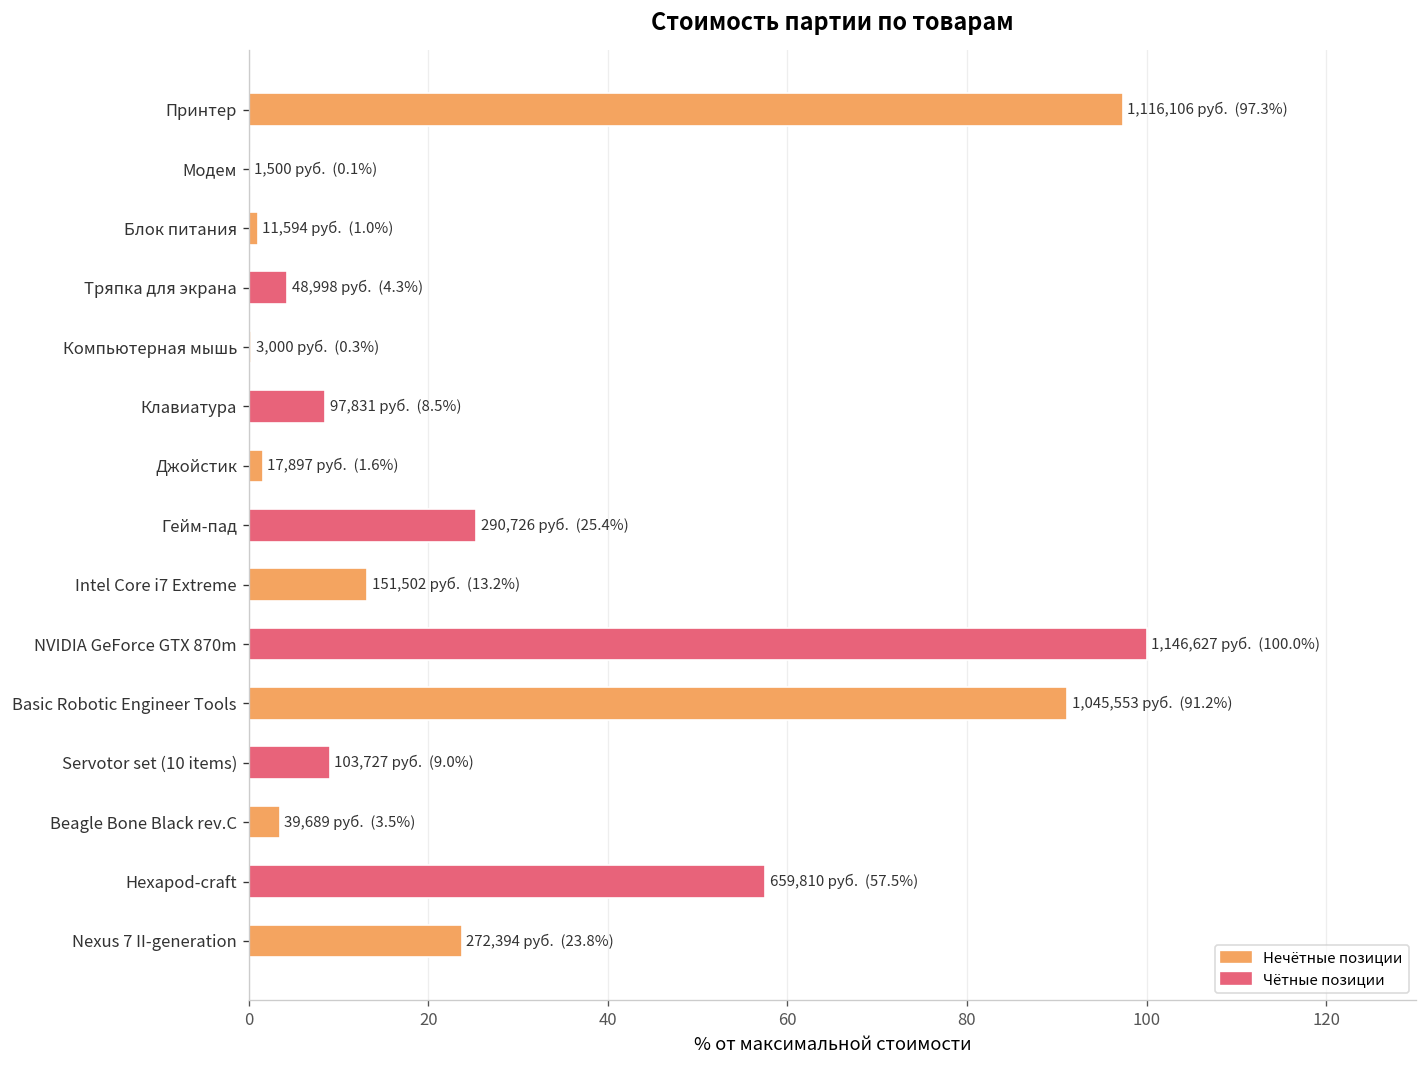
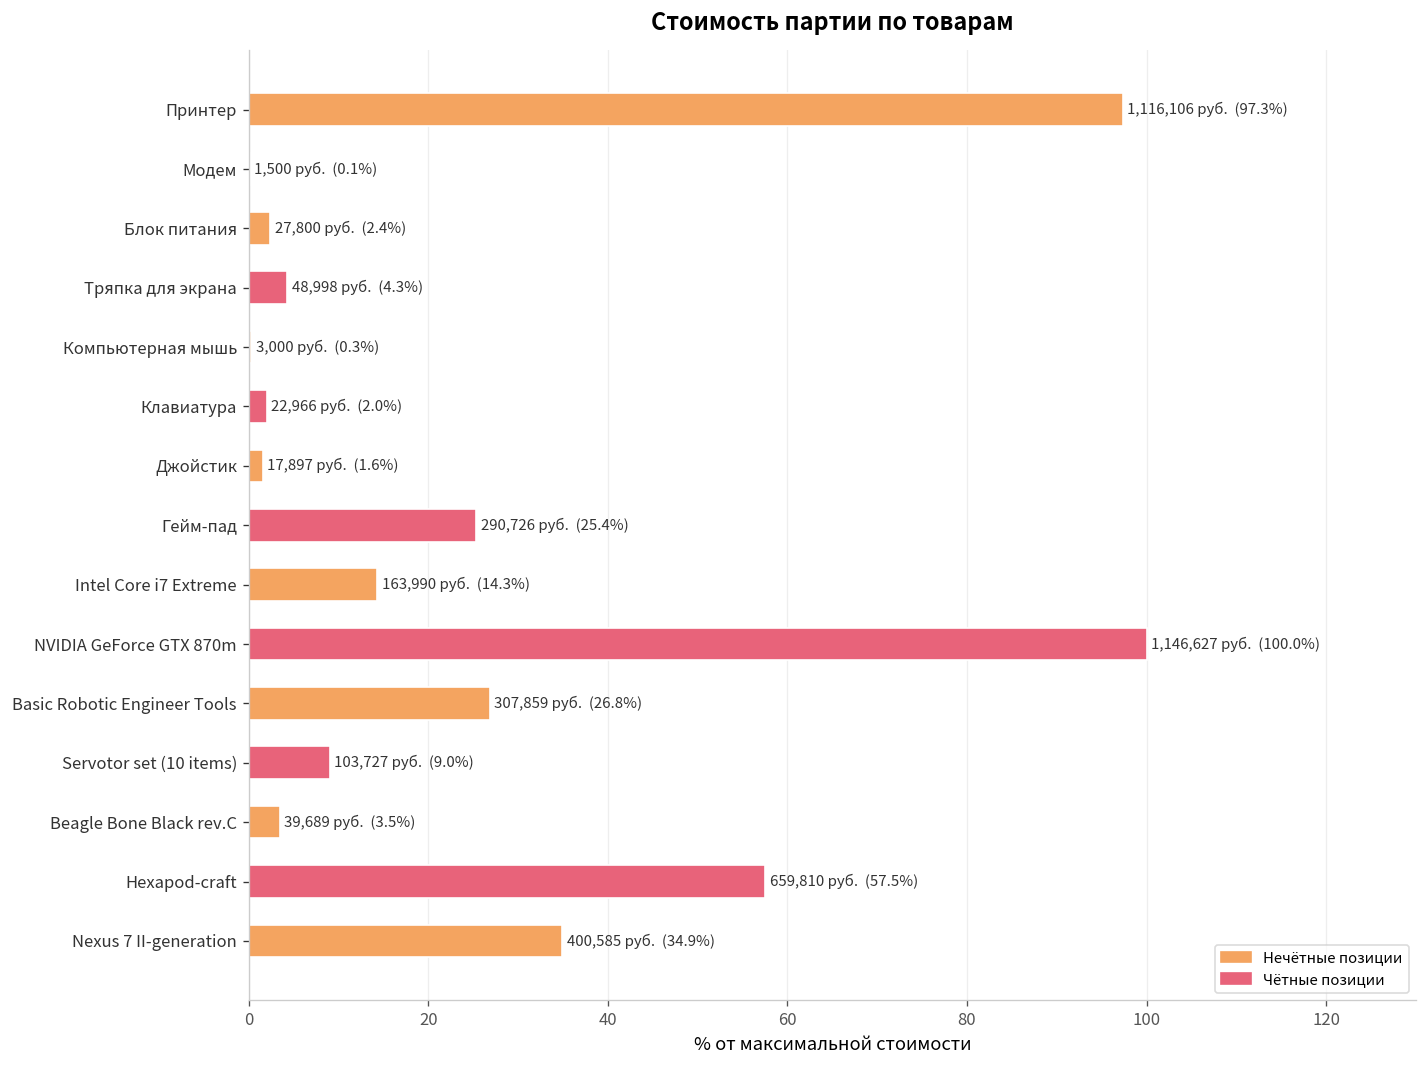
Блок питания: 11,594 руб. (1.0%) -> 27,800 руб. (2.4%)
Клавиатура: 97,831 руб. (8.5%) -> 22,966 руб. (2.0%)
Intel Core i7 Extreme: 151,502 руб. (13.2%) -> 163,990 руб. (14.3%)
Basic Robotic Engineer Tools: 1,045,553 руб. (91.2%) -> 307,859 руб. (26.8%)
Nexus 7 II-generation: 272,394 руб. (23.8%) -> 400,585 руб. (34.9%)
